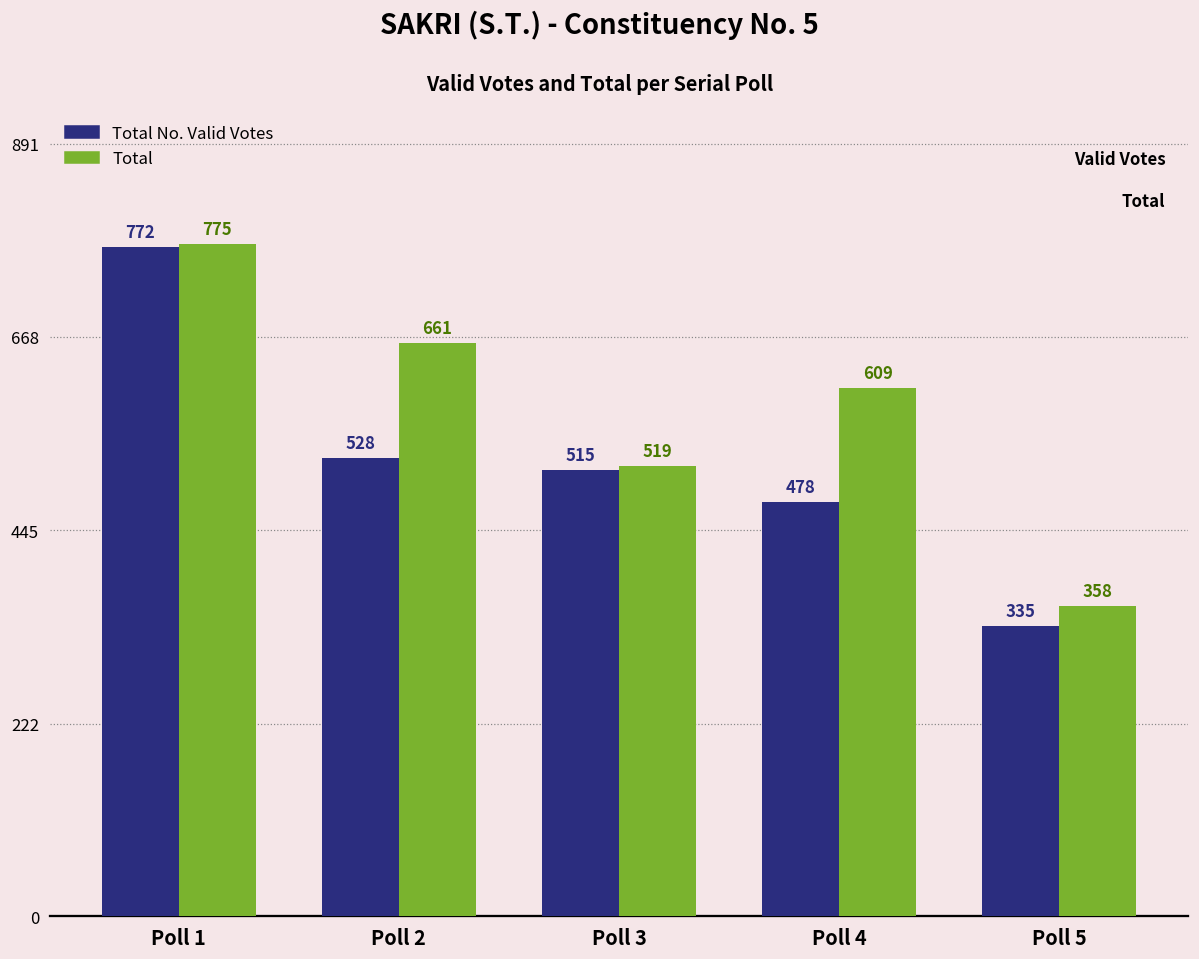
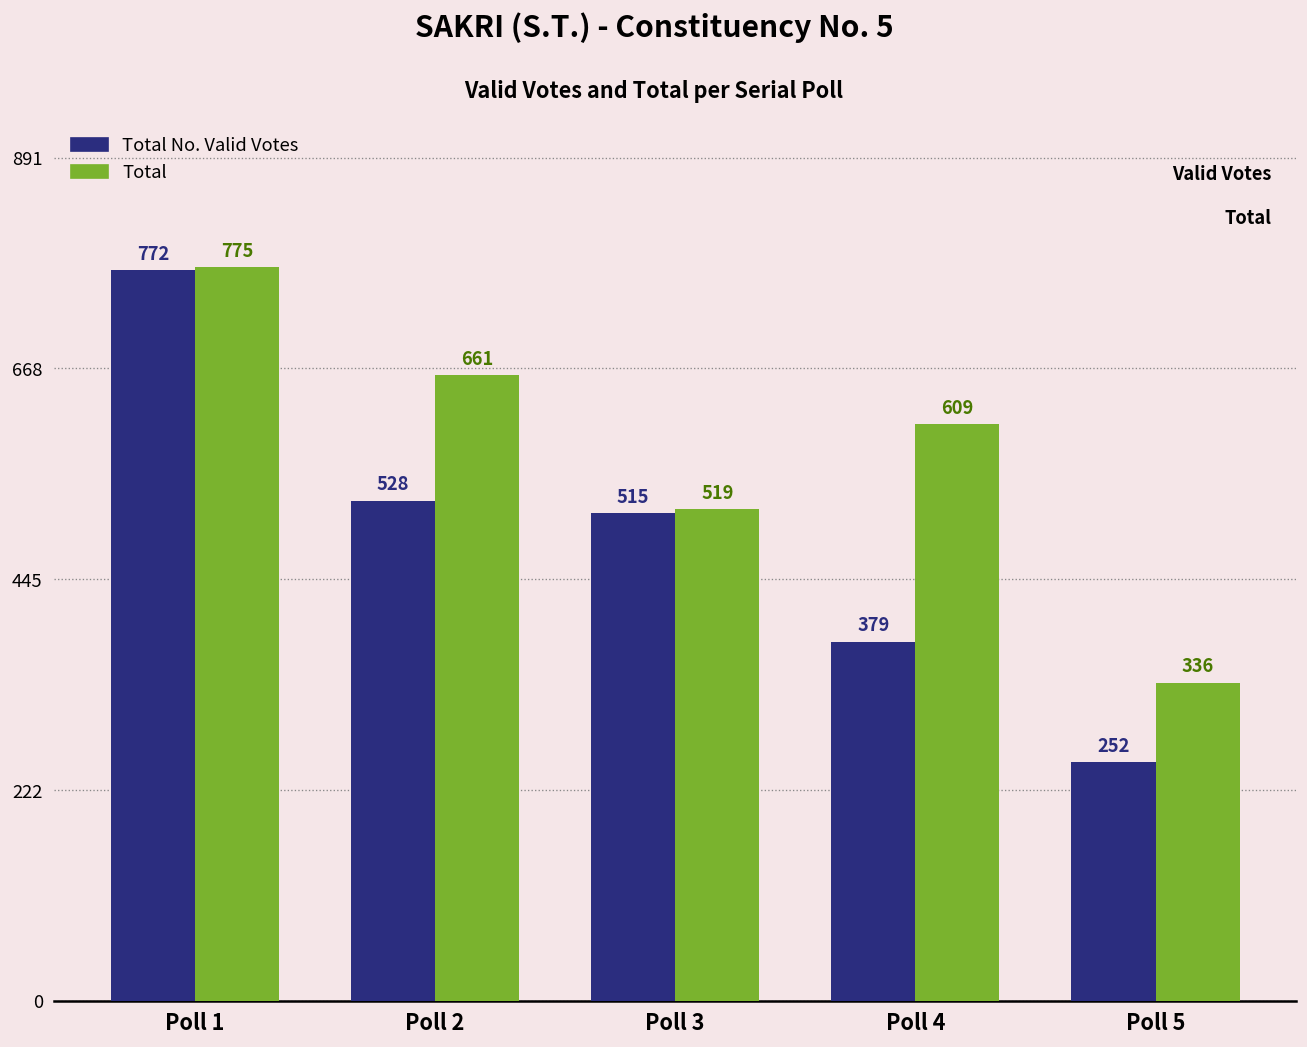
Total No. Valid Votes, Poll 4: 478 -> 379
Total No. Valid Votes, Poll 5: 335 -> 252
Total, Poll 5: 358 -> 336
